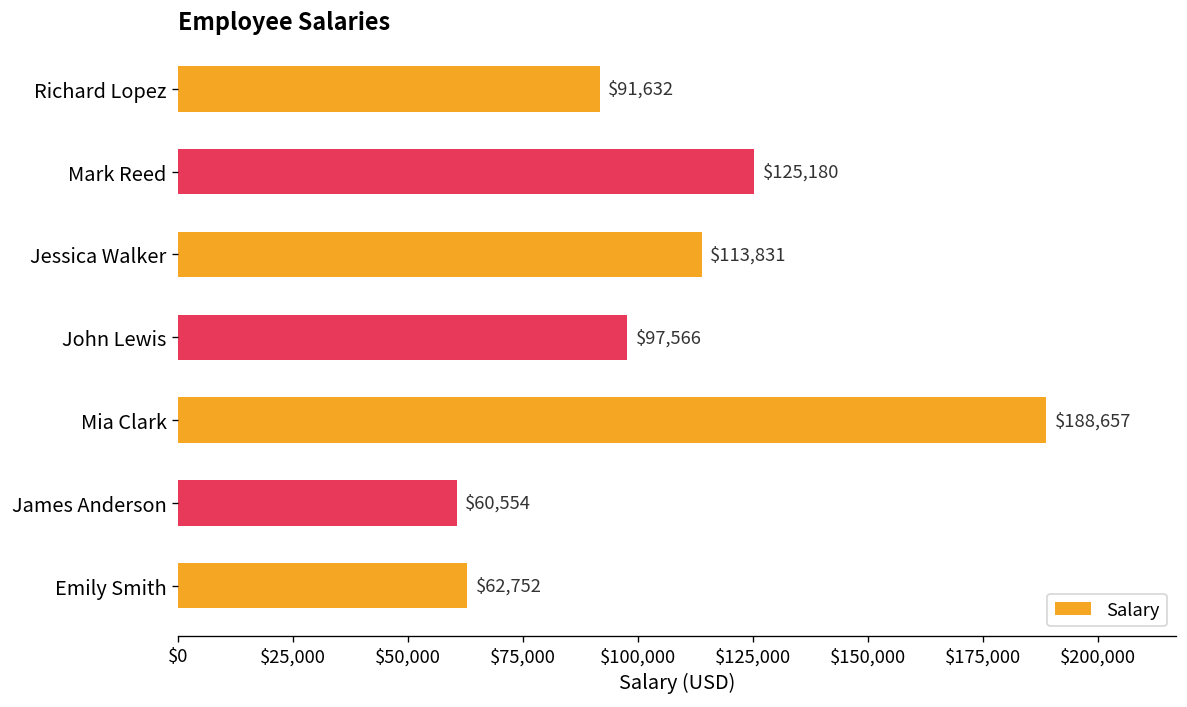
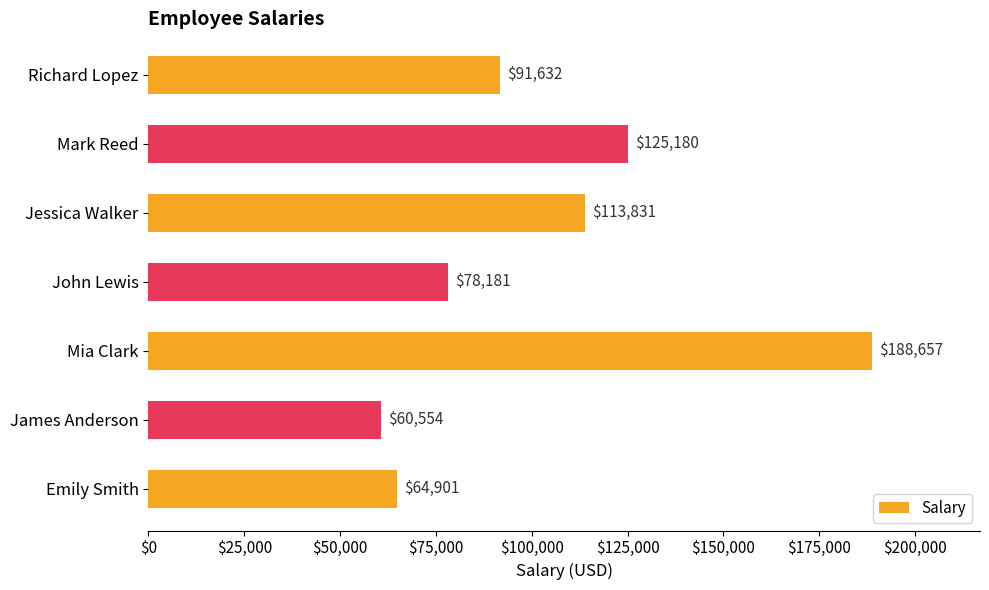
John Lewis: $97,566 -> $78,181
Emily Smith: $62,752 -> $64,901
